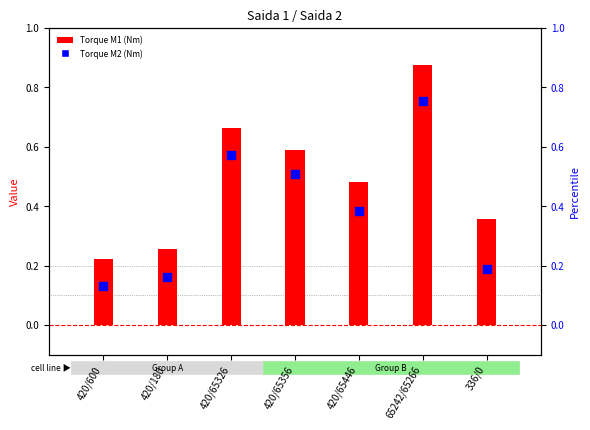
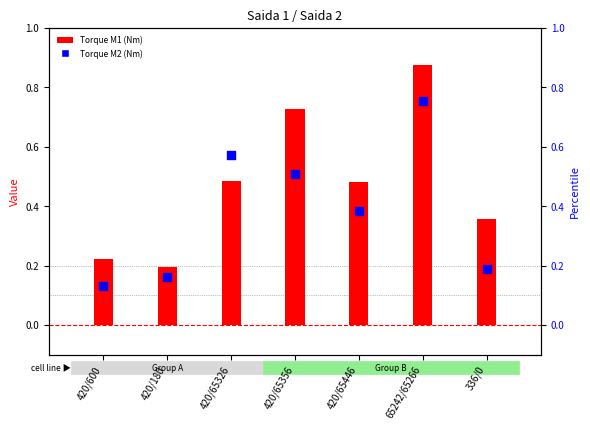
Torque M1 (Nm), 420/180: 0.26 -> 0.19
Torque M1 (Nm), 420/65326: 0.66 -> 0.49
Torque M1 (Nm), 420/65356: 0.59 -> 0.73
